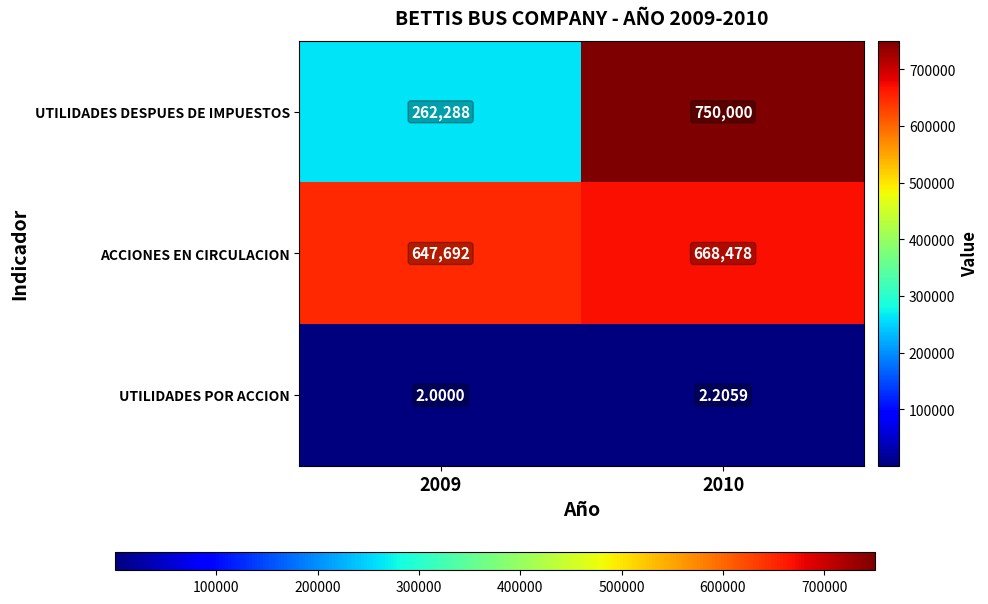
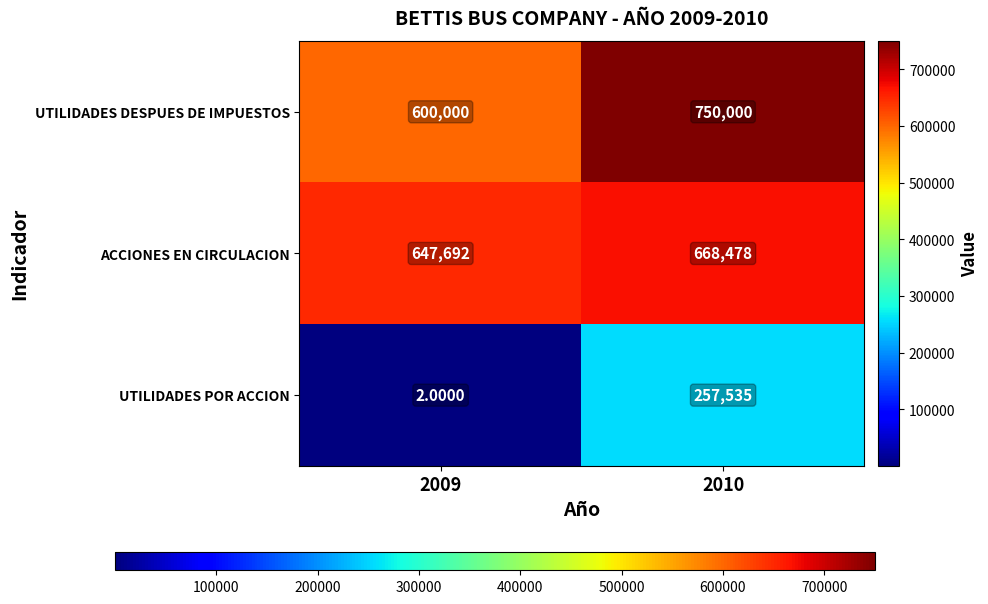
UTILIDADES DESPUES DE IMPUESTOS, 2009: 262,288 -> 600,000
UTILIDADES POR ACCION, 2010: 2.2059 -> 257,535
